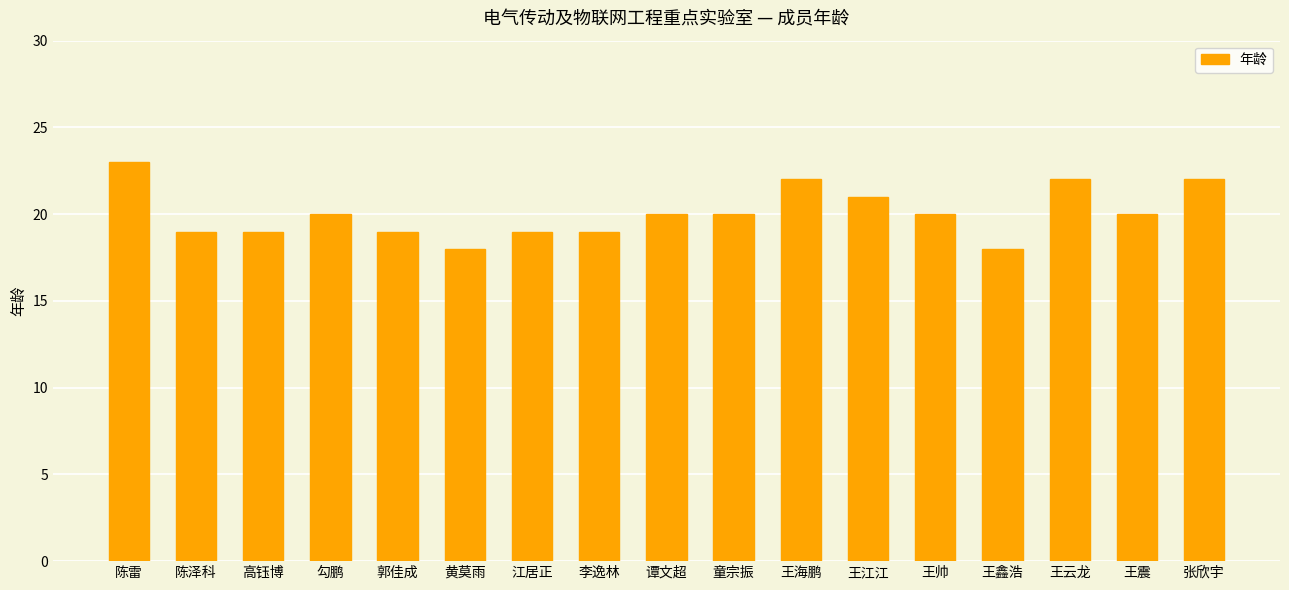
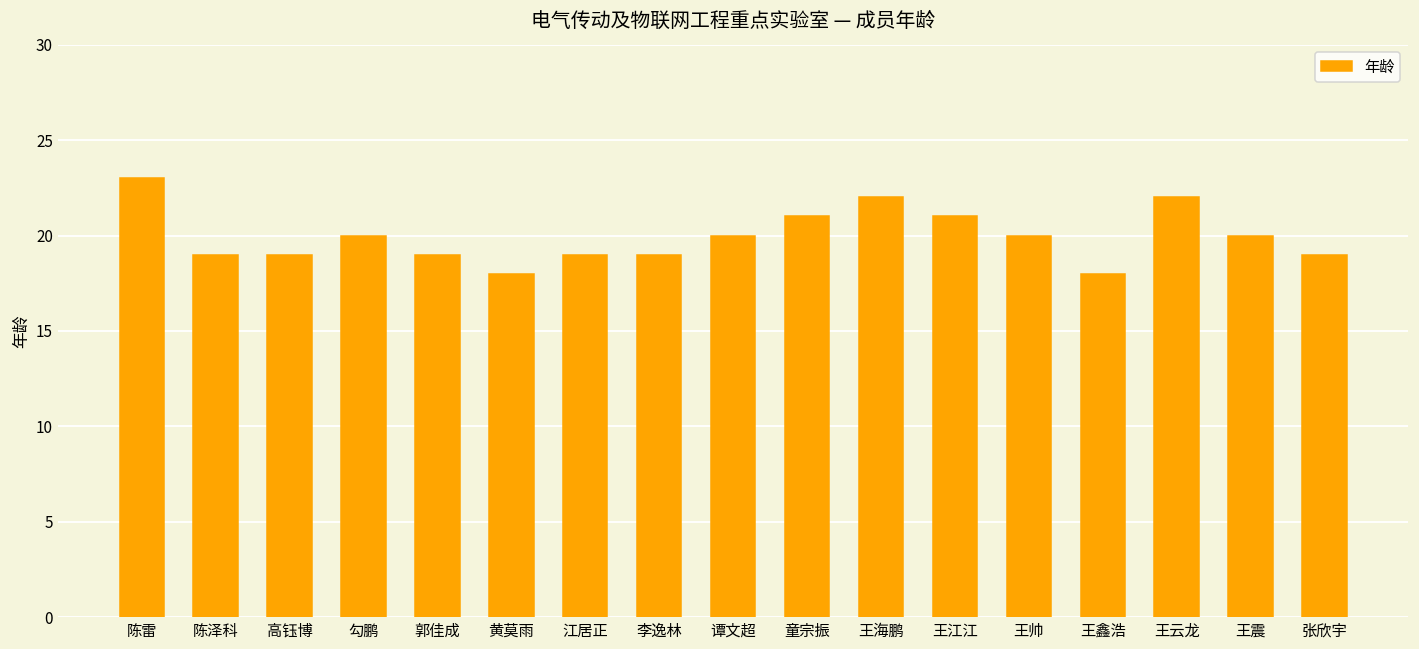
童宗振: 20 -> 21
张欣宇: 22 -> 19
